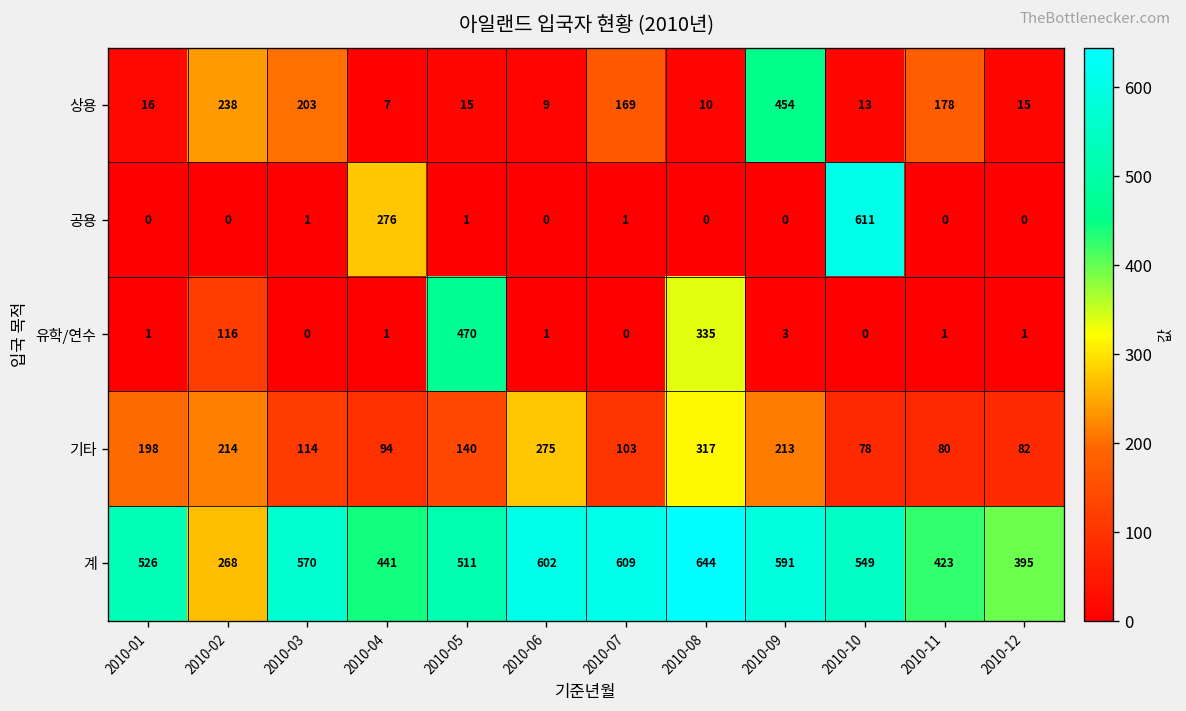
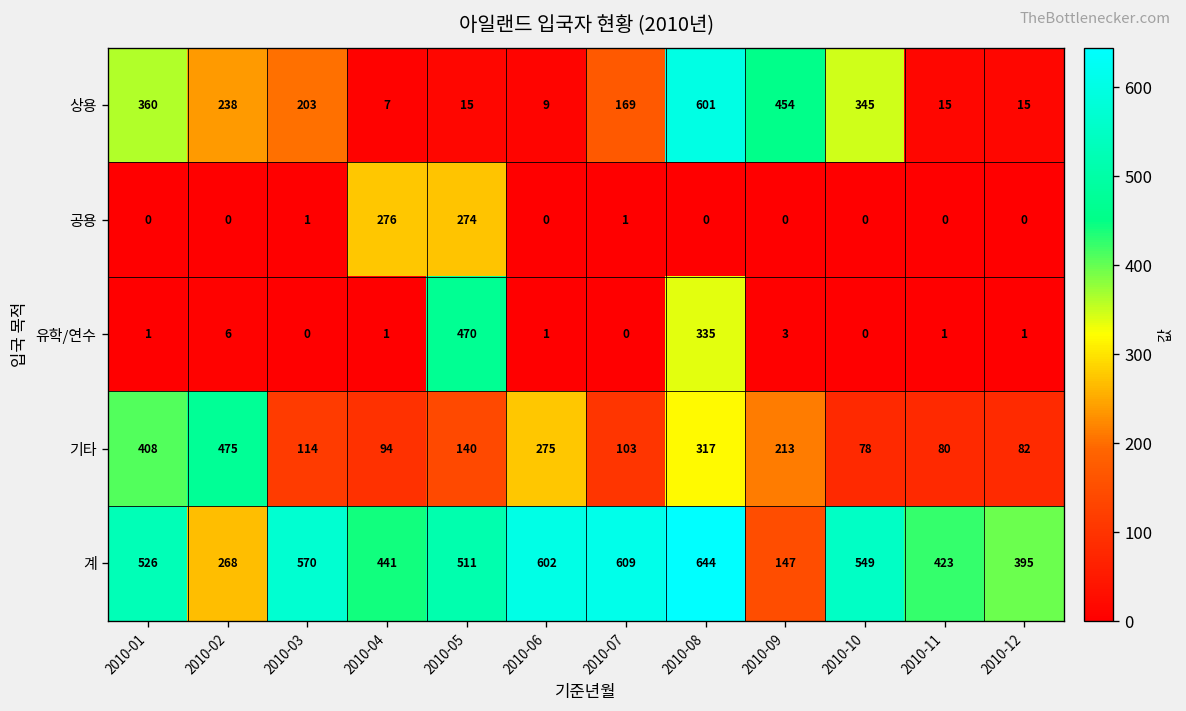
상용, 2010-01: 16 -> 360
상용, 2010-08: 10 -> 601
상용, 2010-10: 13 -> 345
상용, 2010-11: 178 -> 15
공용, 2010-05: 1 -> 274
공용, 2010-10: 611 -> 0
유학/연수, 2010-02: 116 -> 6
기타, 2010-01: 198 -> 408
기타, 2010-02: 214 -> 475
계, 2010-09: 591 -> 147
